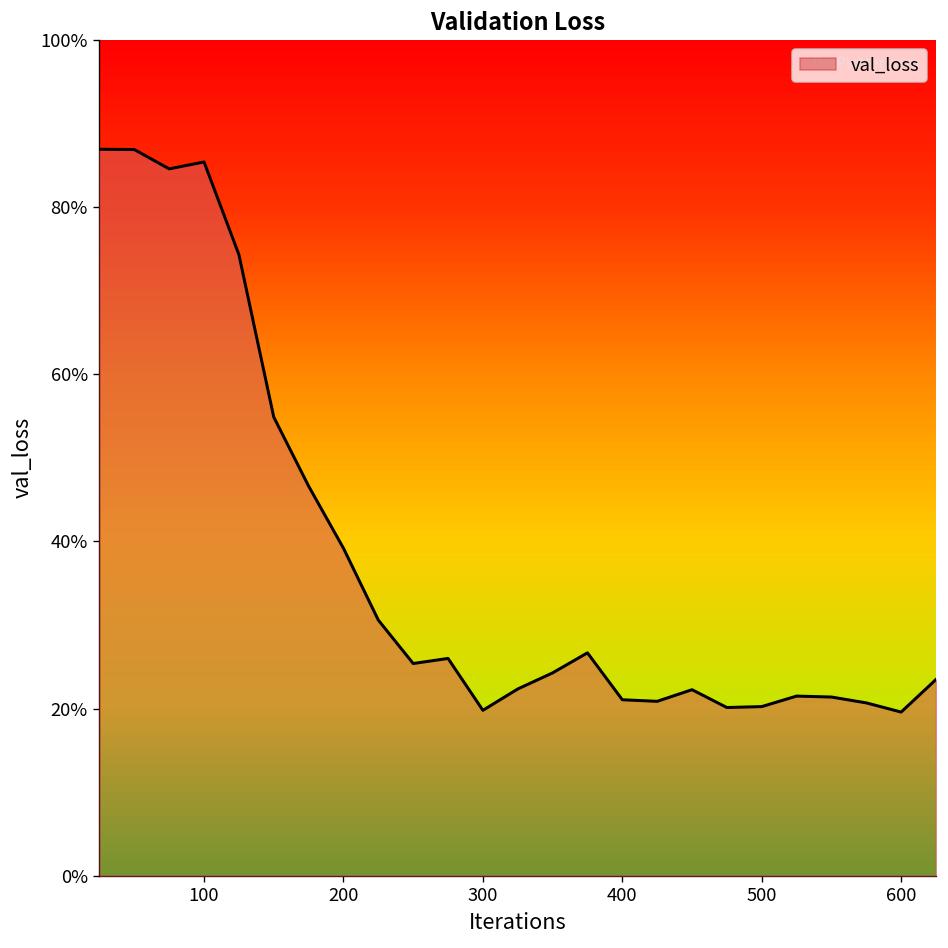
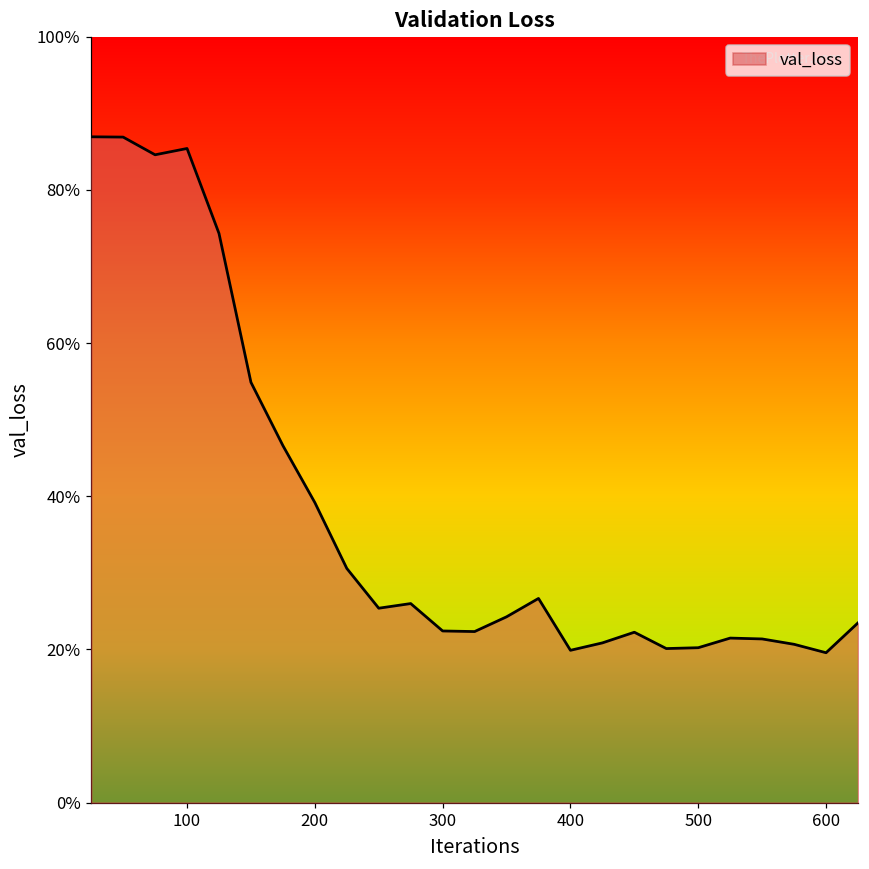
300: 20% -> 22%
400: 21% -> 20%
